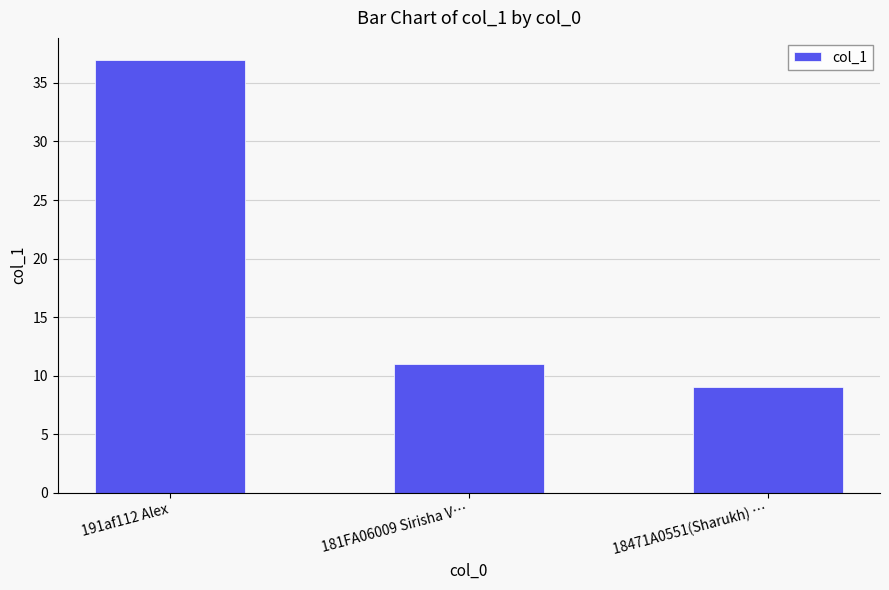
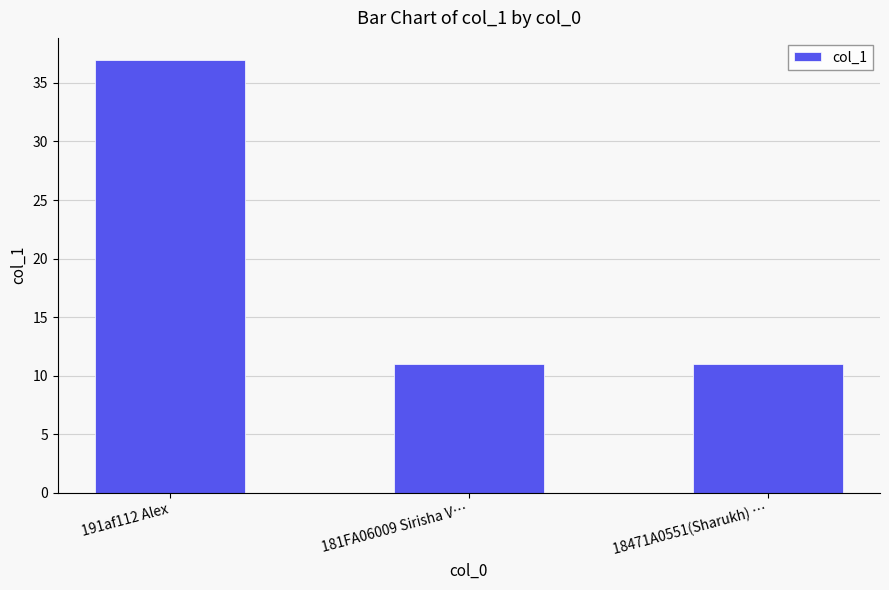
18471A0551(Sharukh) …: 9 -> 11
